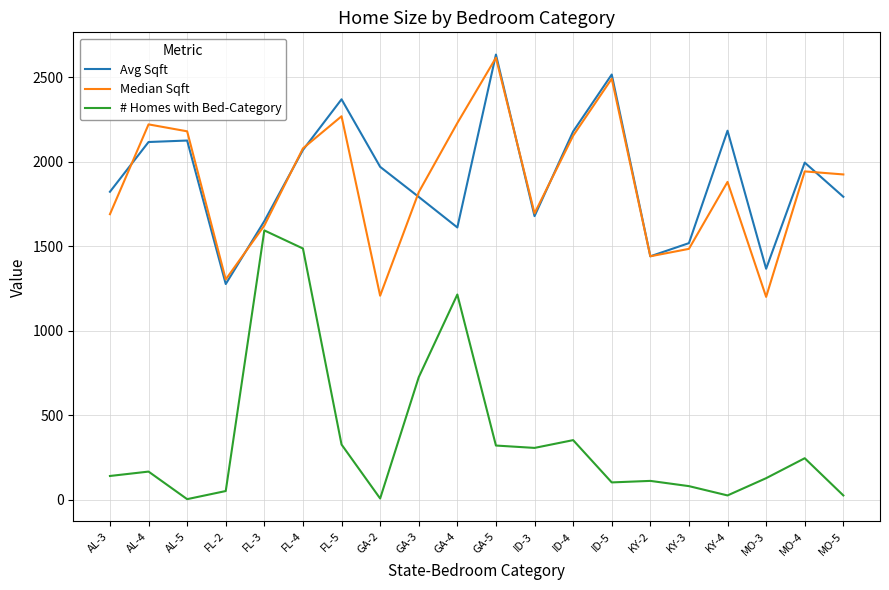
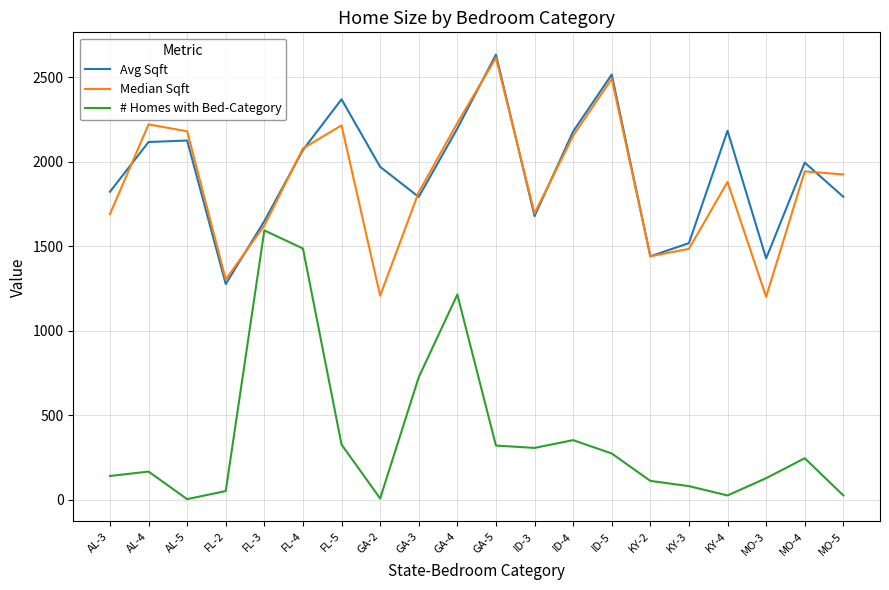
Median Sqft, FL-5: 2270 -> 2210
Avg Sqft, GA-4: 1610 -> 2200
# Homes with Bed-Category, ID-5: 100 -> 270
Avg Sqft, MO-3: 1370 -> 1430
